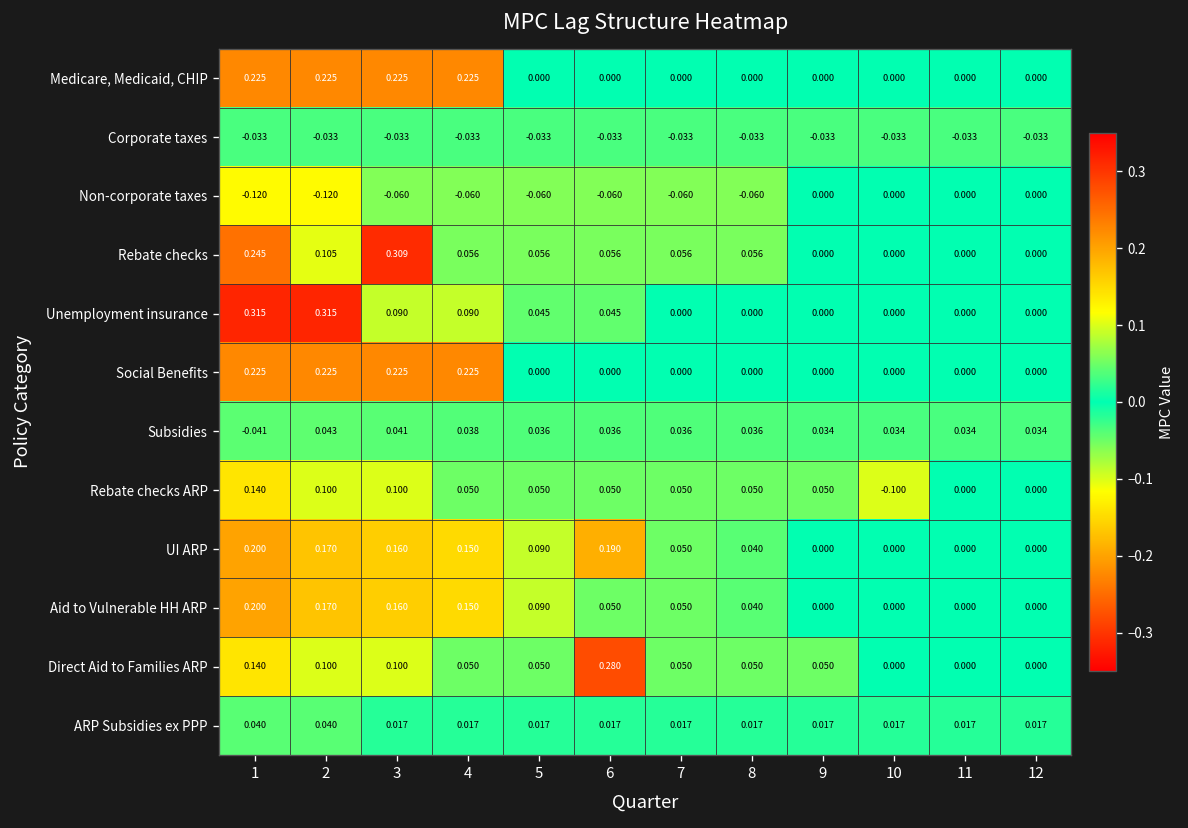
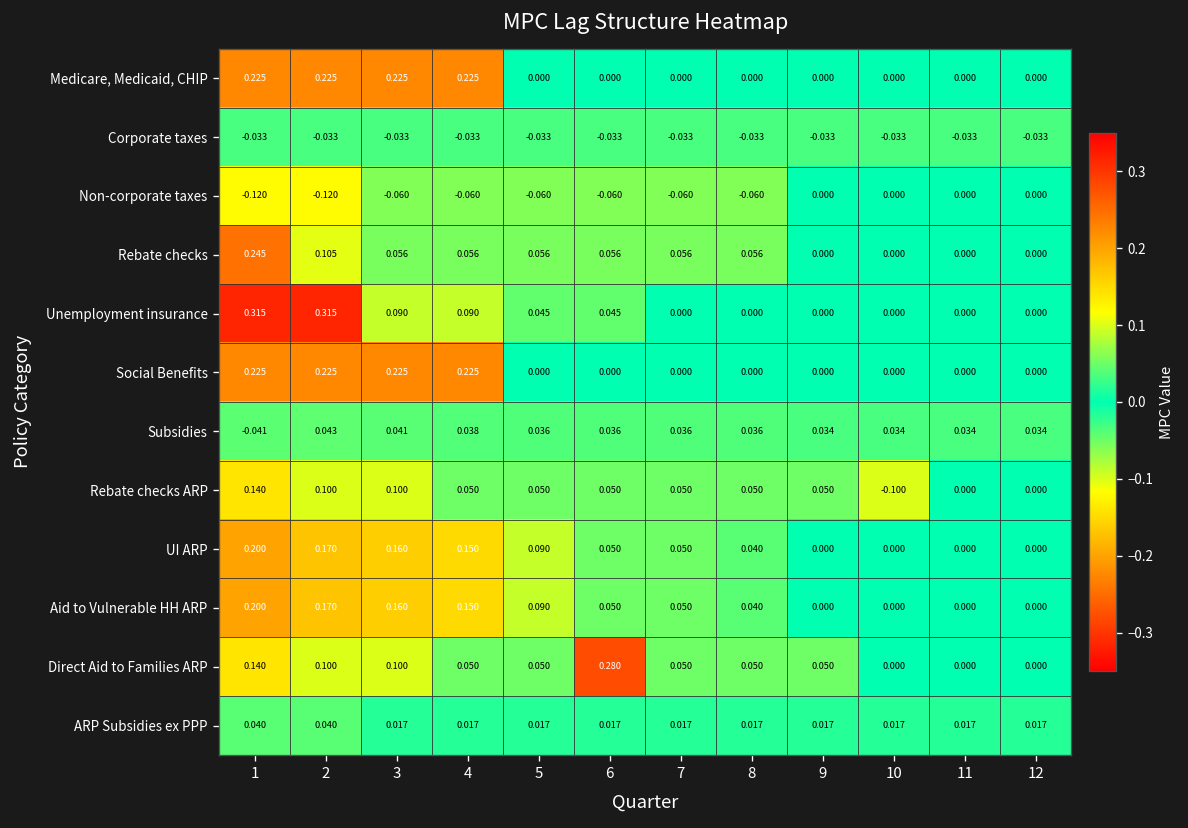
Rebate checks, 3: 0.309 -> 0.056
UI ARP, 6: 0.190 -> 0.050
